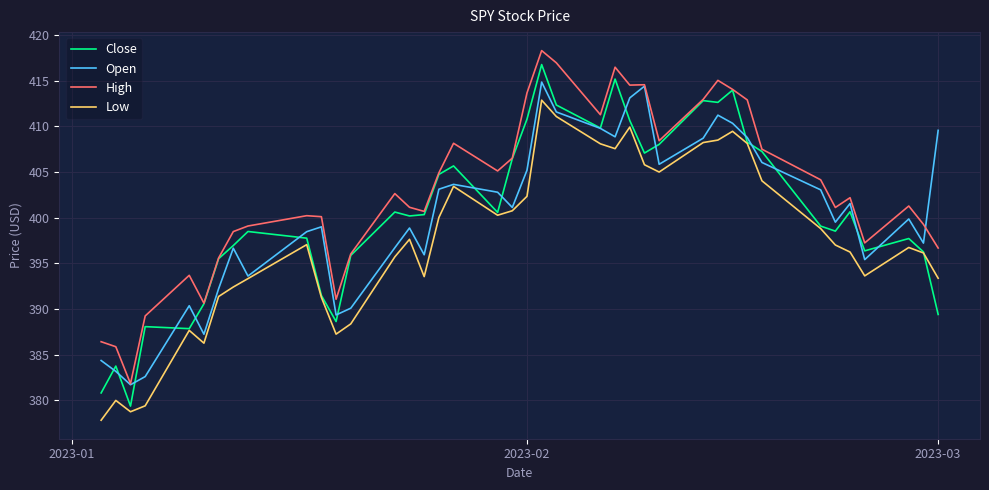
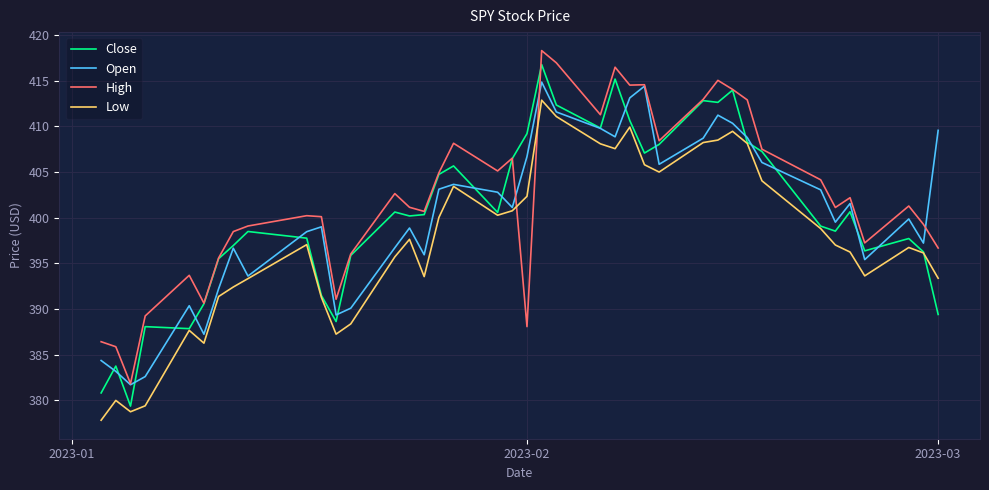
Close, 2023-02: 411 -> 409
Open, 2023-02: 405 -> 407
High, 2023-02: 414 -> 388
